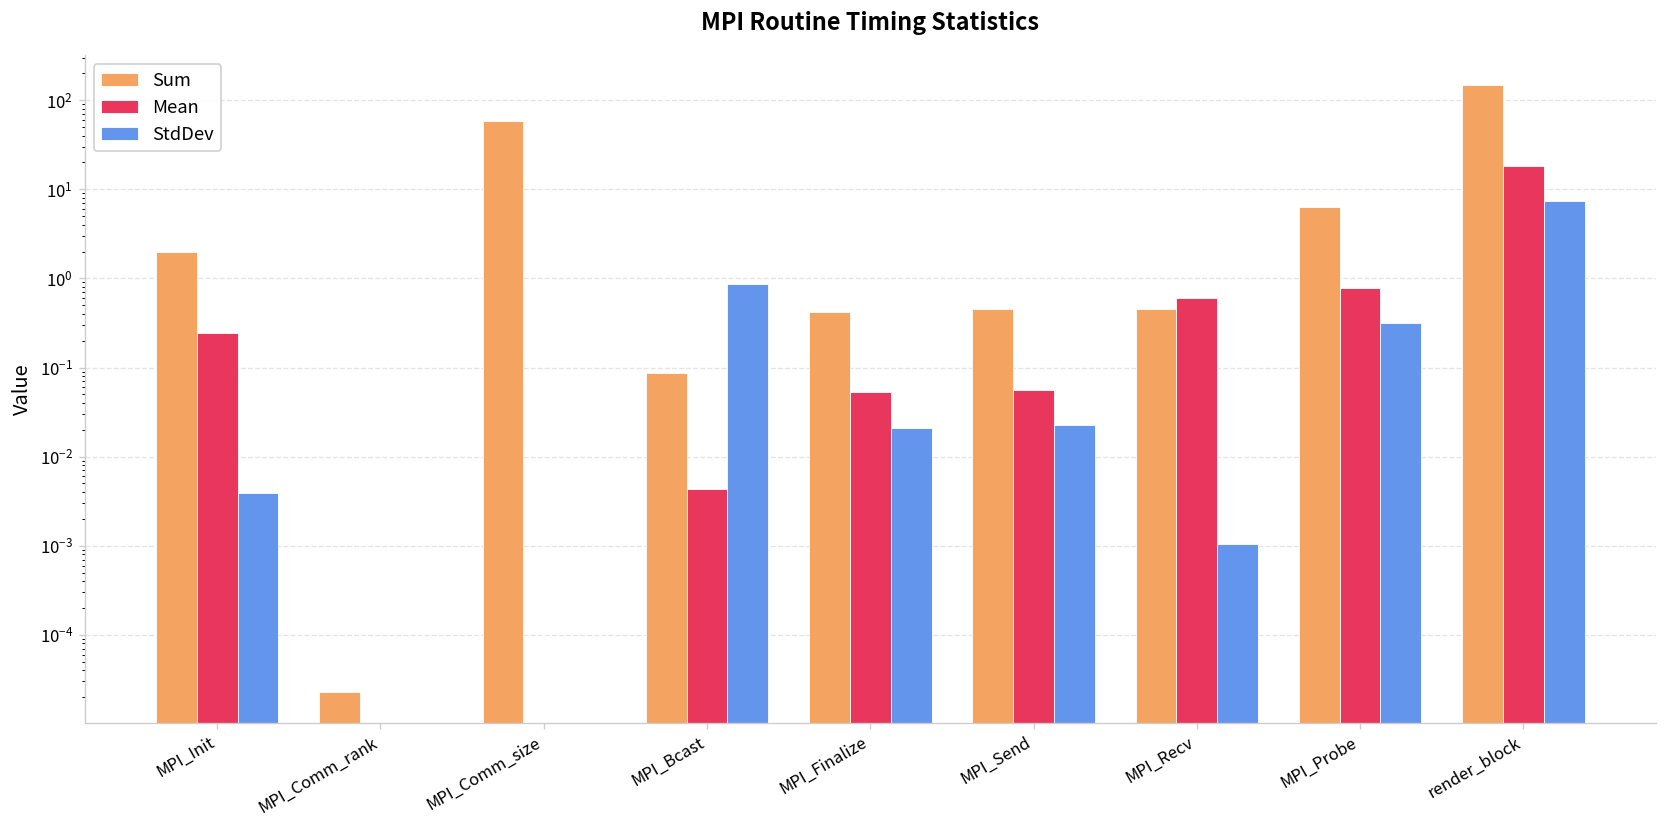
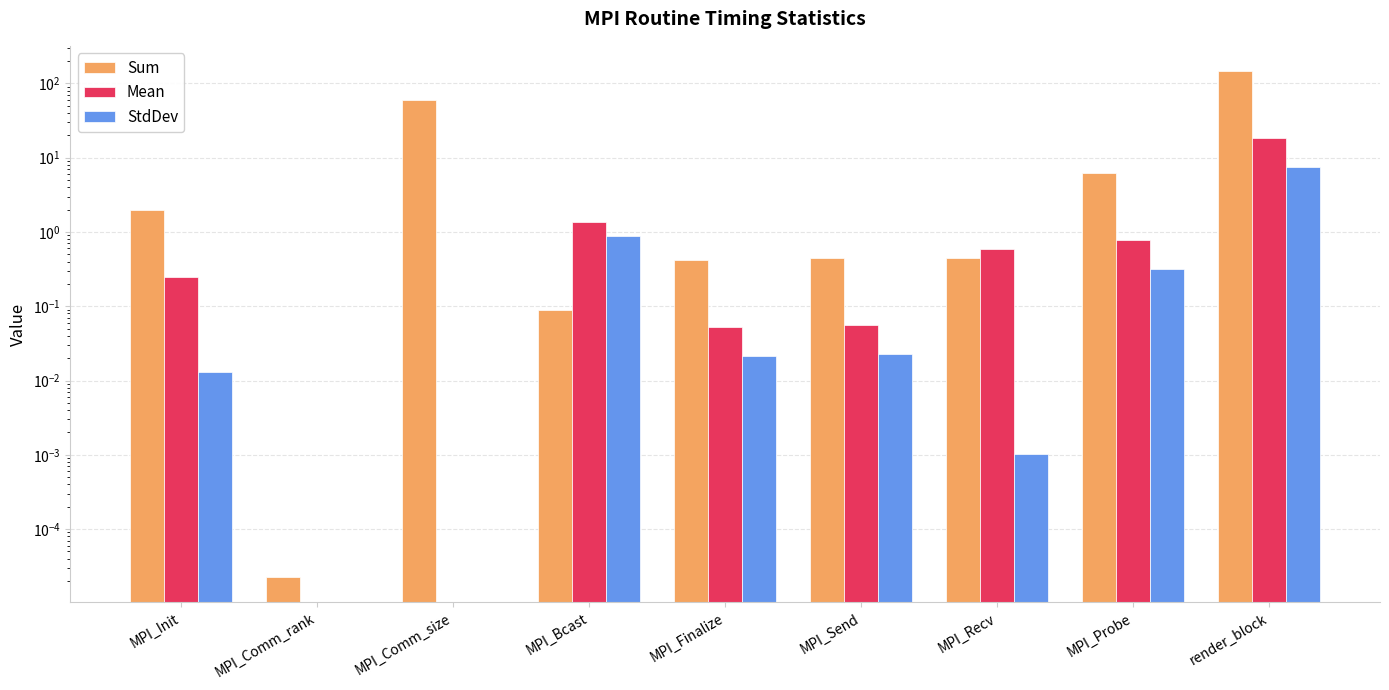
StdDev, MPI_Init: 0.004 -> 0.013
Mean, MPI_Bcast: 0.004 -> 1.4
